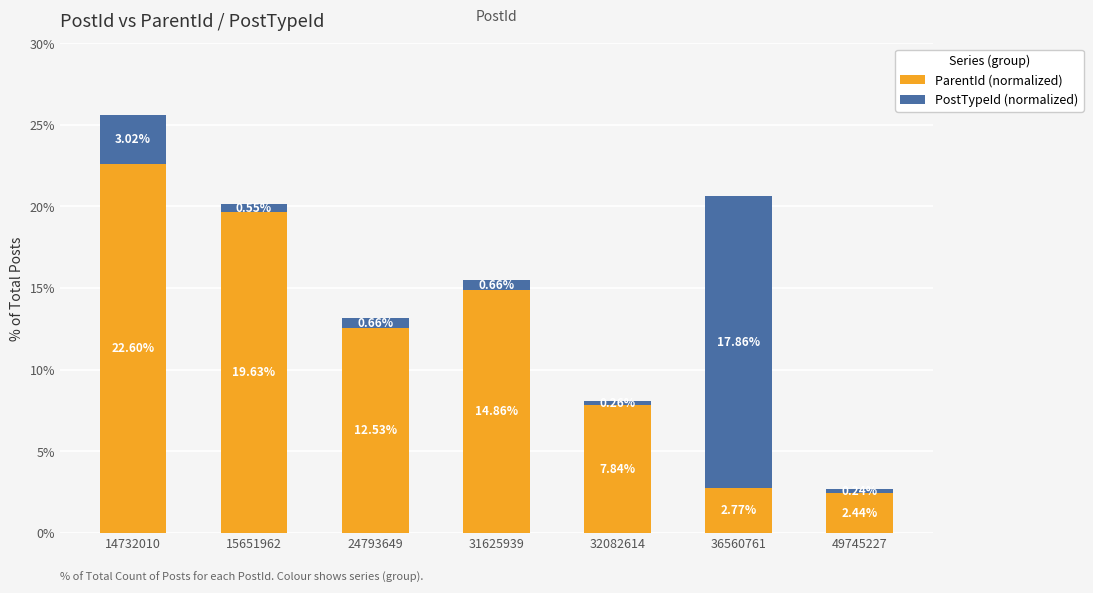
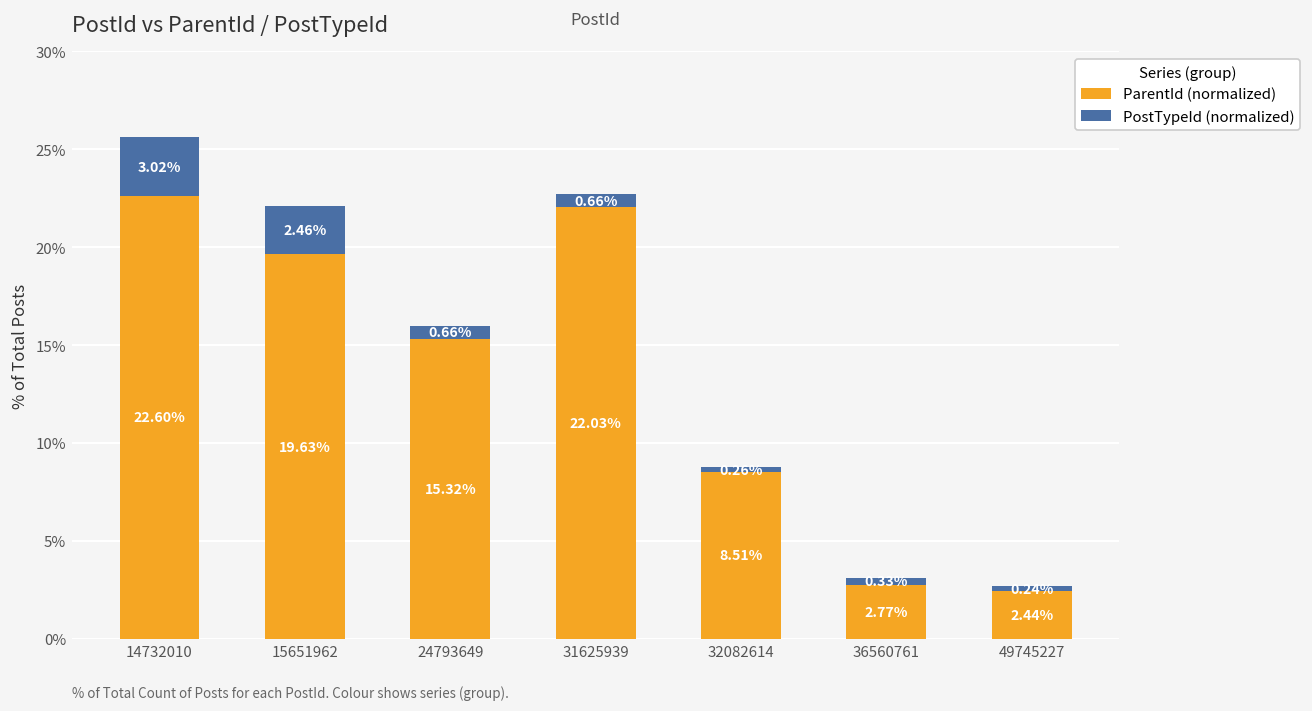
PostTypeId (normalized), 15651962: 0.55% -> 2.46%
ParentId (normalized), 24793649: 12.53% -> 15.32%
ParentId (normalized), 31625939: 14.86% -> 22.03%
ParentId (normalized), 32082614: 7.84% -> 8.51%
PostTypeId (normalized), 36560761: 17.86% -> 0.33%
